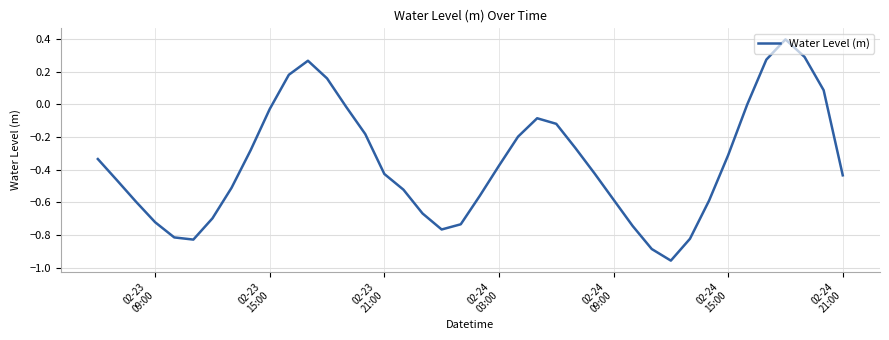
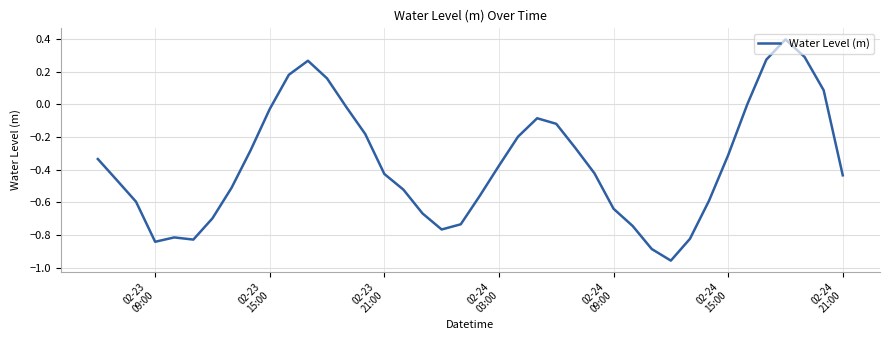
02-23 09:00: -0.72 -> -0.84
02-24 09:00: -0.58 -> -0.64
